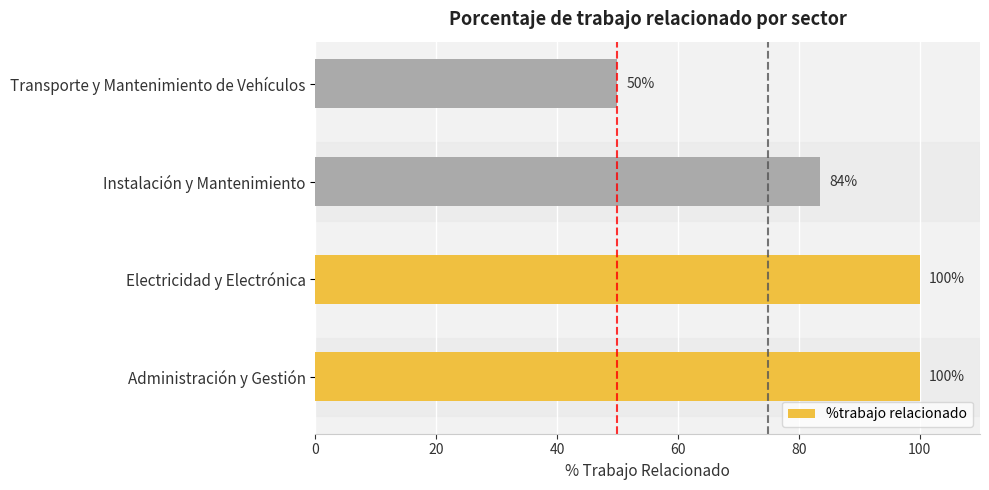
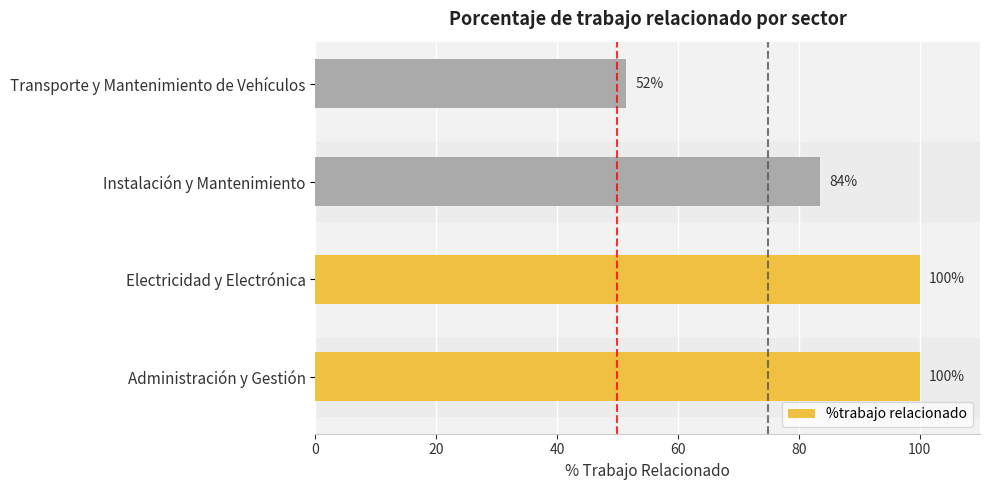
Transporte y Mantenimiento de Vehículos: 50% -> 52%
